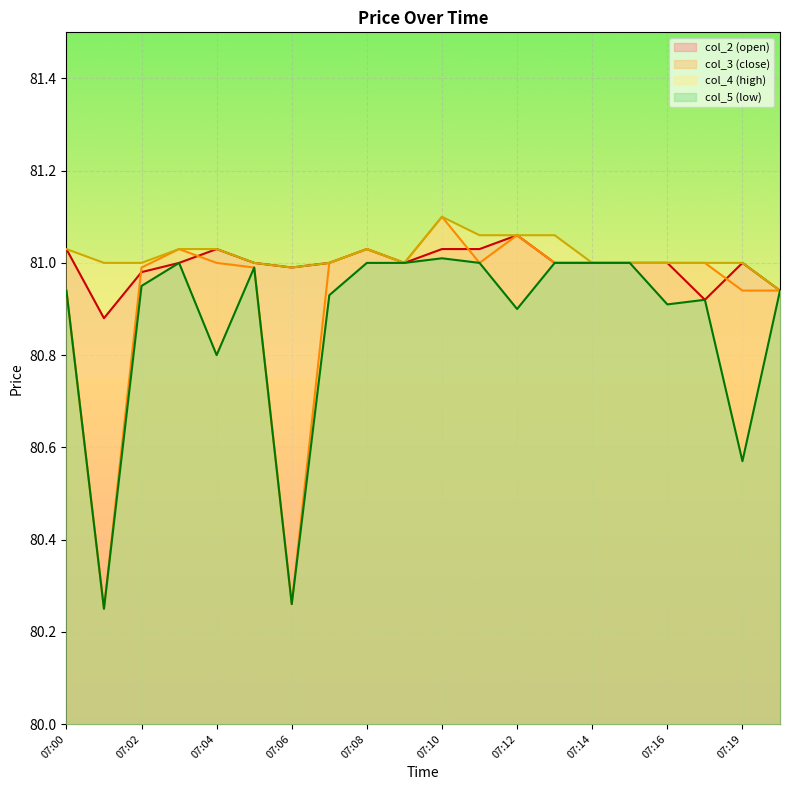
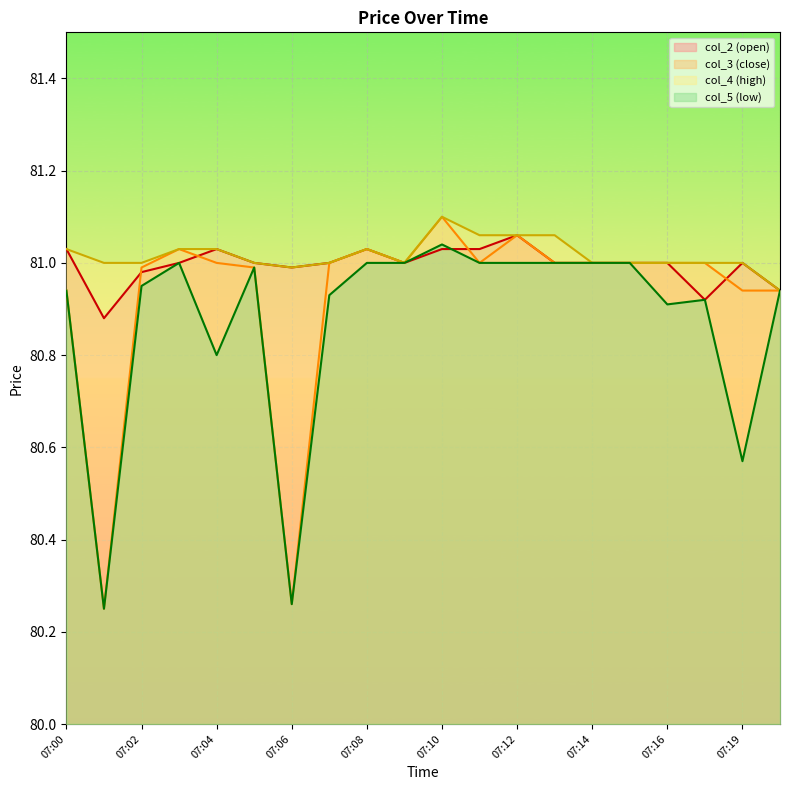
col_5 (low), 07:10: 81.01 -> 81.04
col_5 (low), 07:12: 80.9 -> 81.0
